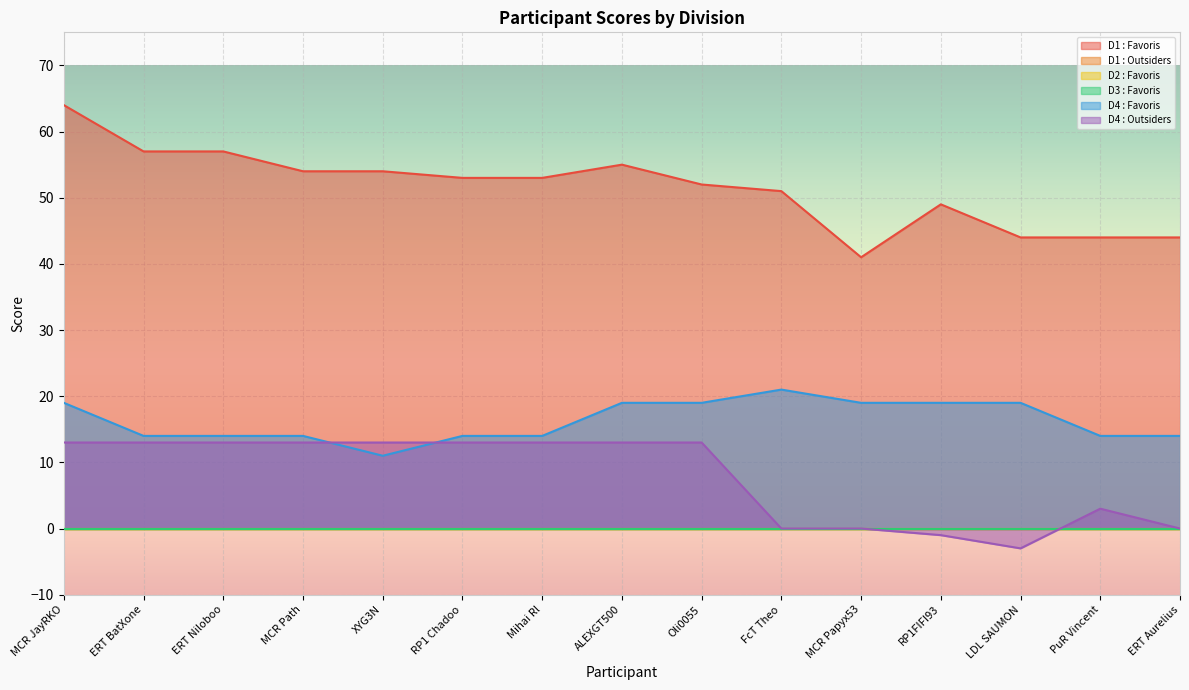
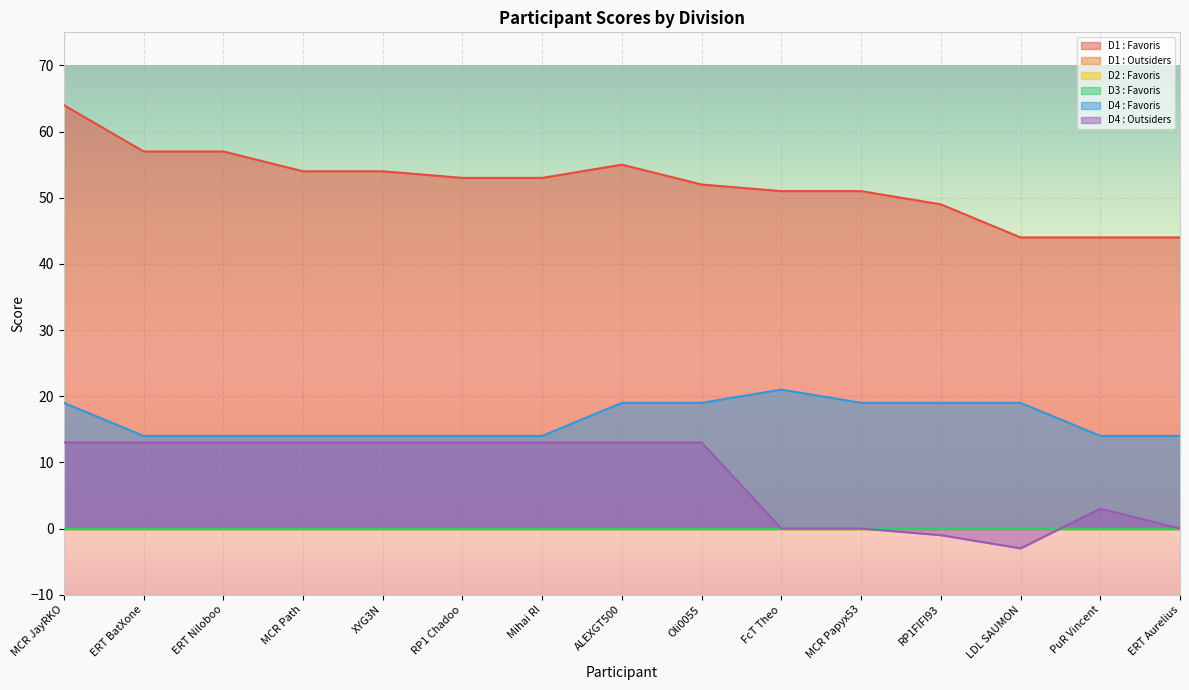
D4 : Favoris, XYG3N: 11 -> 14
D1 : Favoris, MCR Papyx53: 41 -> 51
